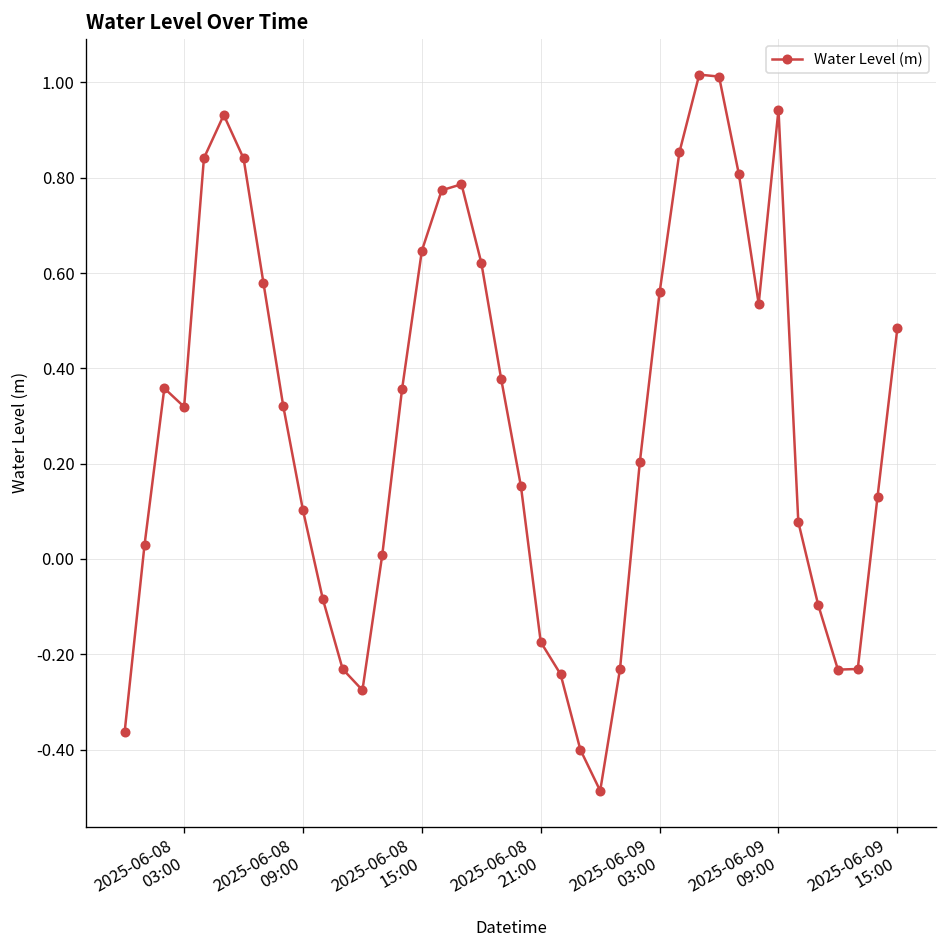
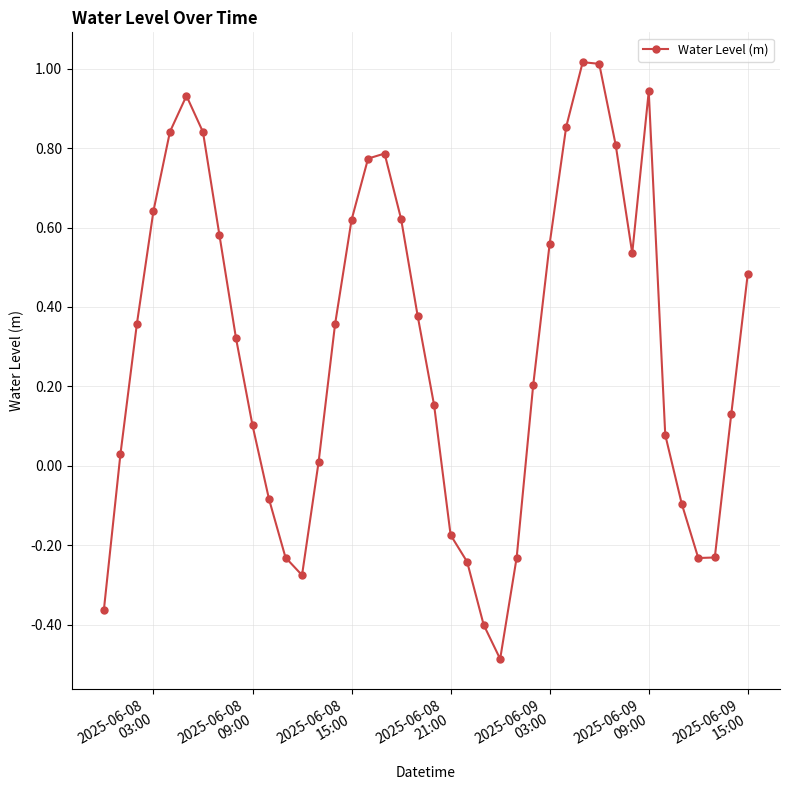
2025-06-08 03:00: 0.32 -> 0.64
2025-06-08 15:00: 0.65 -> 0.62
